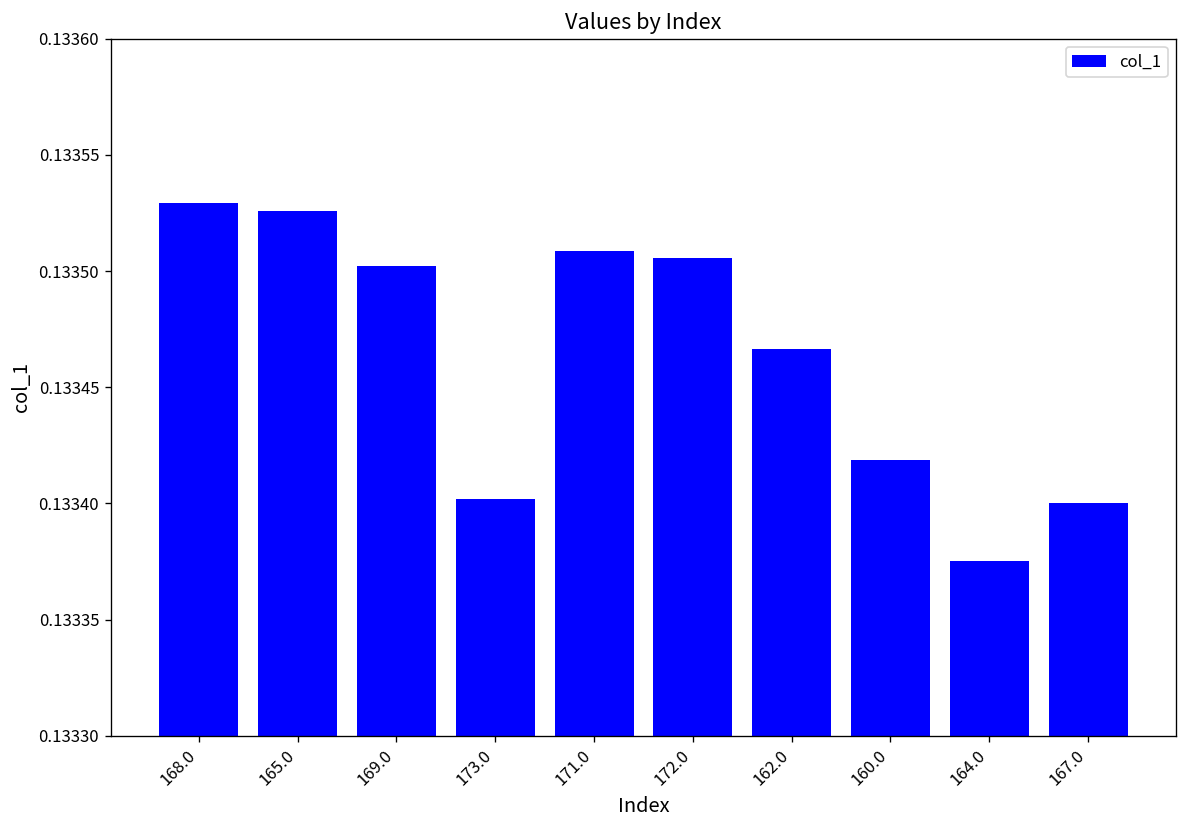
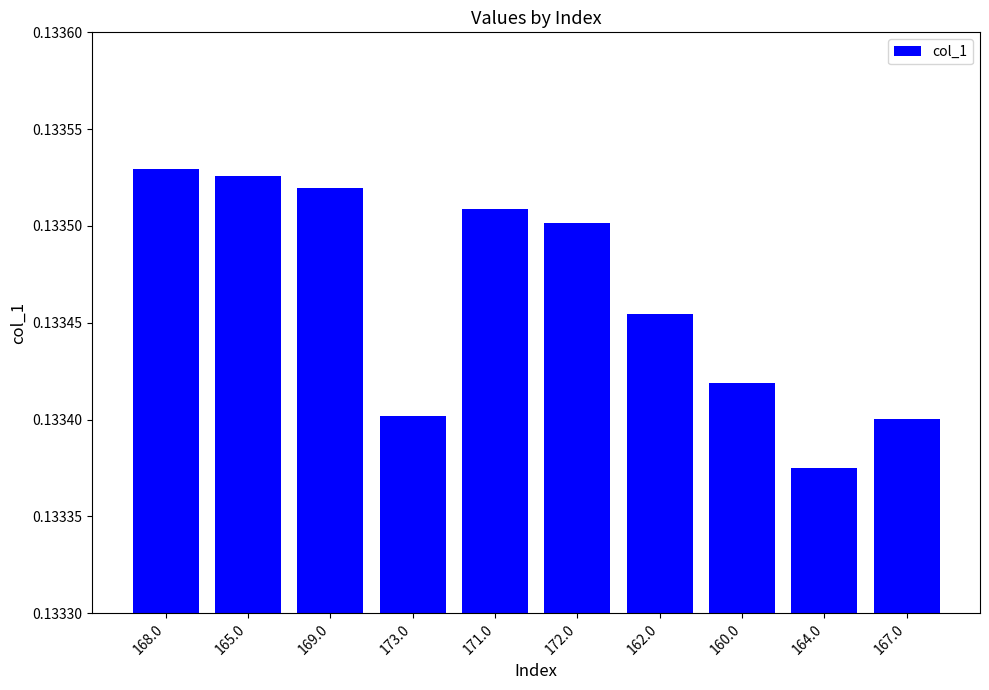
169.0: 0.133502 -> 0.133520
172.0: 0.133505 -> 0.133501
162.0: 0.133466 -> 0.133454
